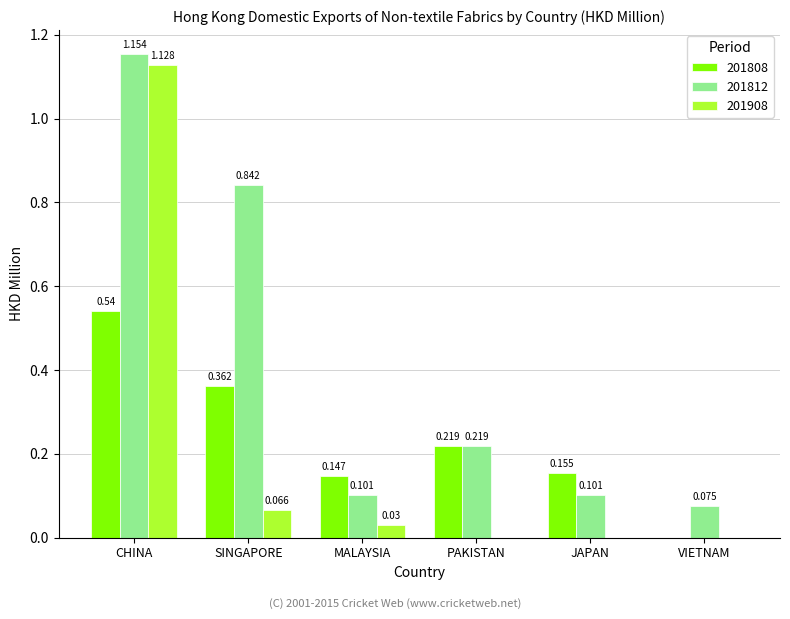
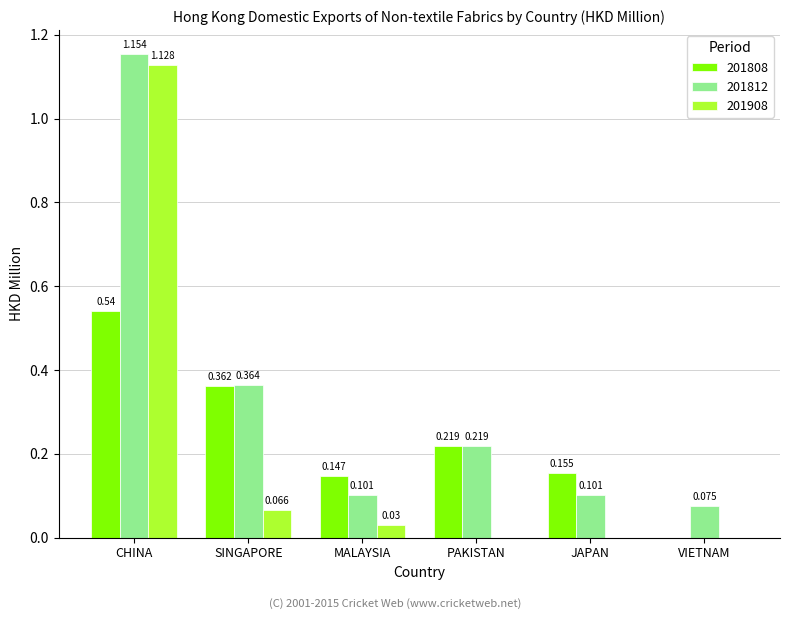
201812, SINGAPORE: 0.842 -> 0.364
